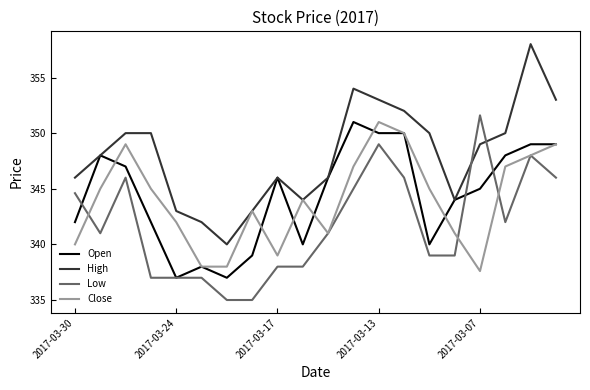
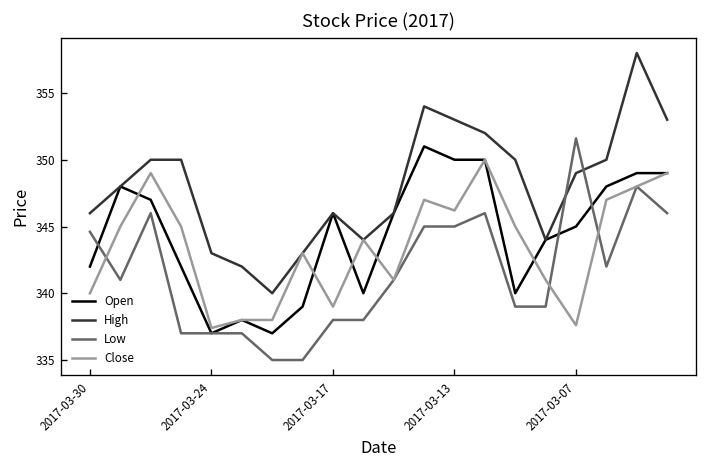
Close, 2017-03-24: 342.0 -> 337.4
Low, 2017-03-13: 349 -> 345
Close, 2017-03-13: 351.0 -> 346.2
